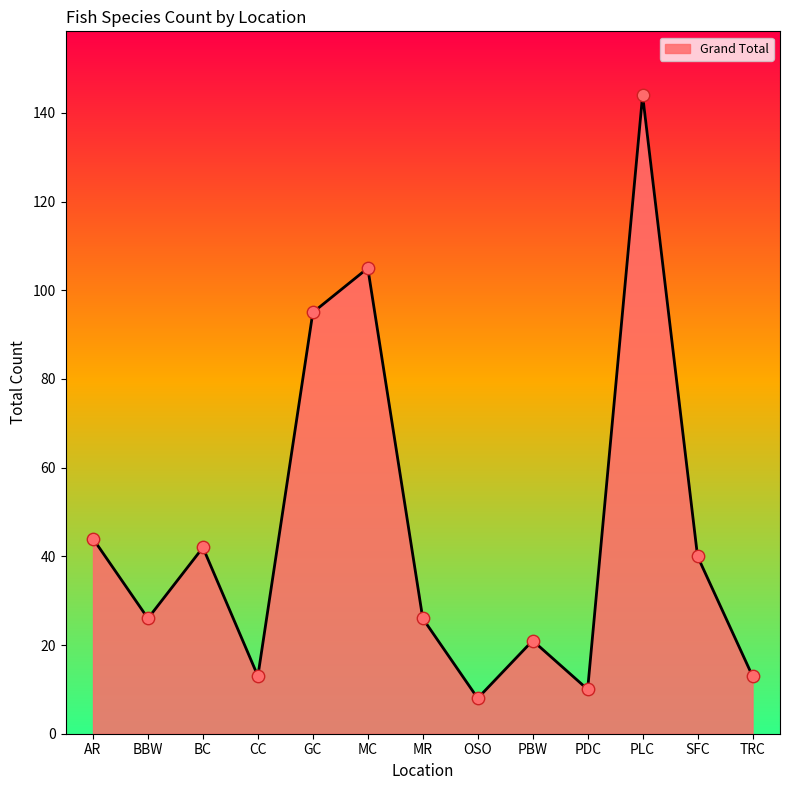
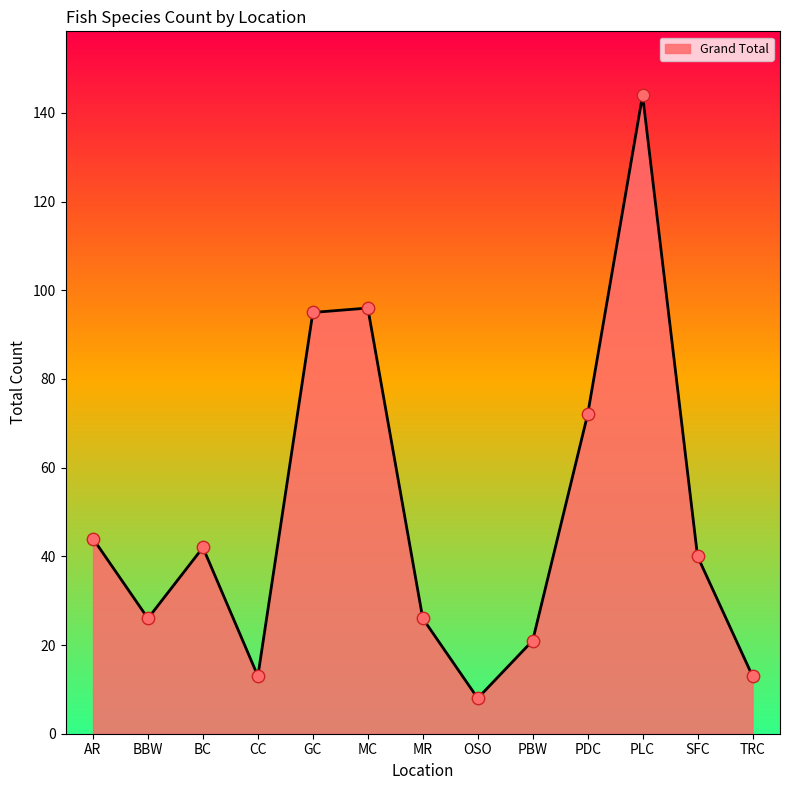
MC: 105 -> 96
PDC: 10 -> 72
